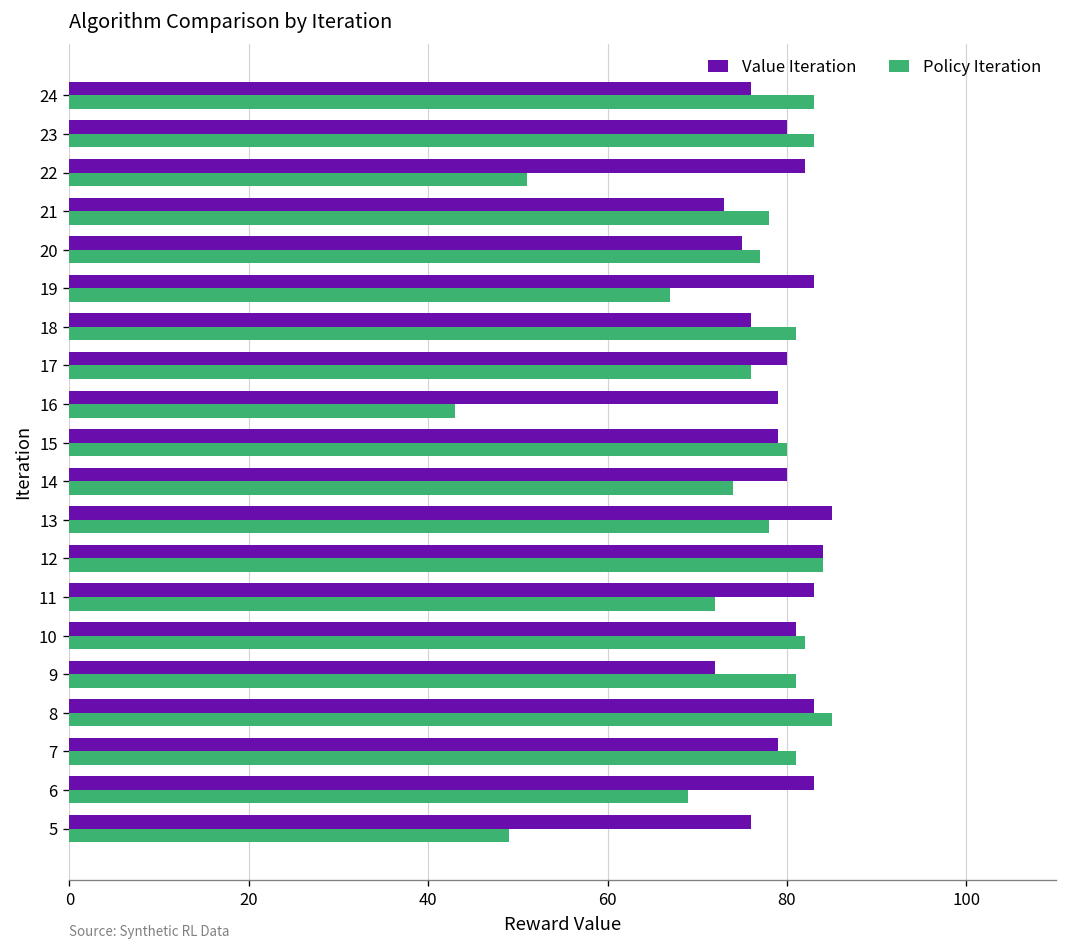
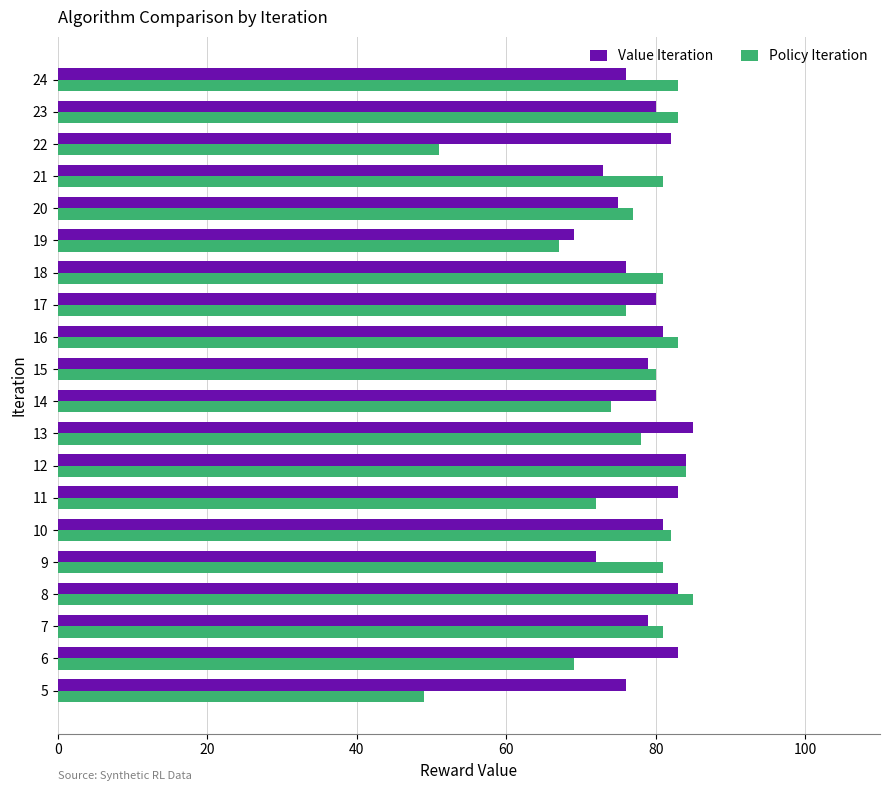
Policy Iteration, 21: 78 -> 81
Value Iteration, 19: 83 -> 69
Value Iteration, 16: 79 -> 81
Policy Iteration, 16: 43 -> 83
